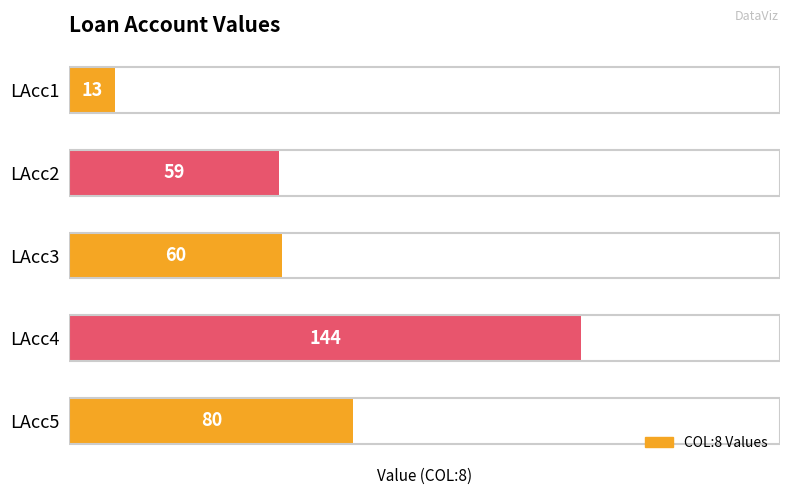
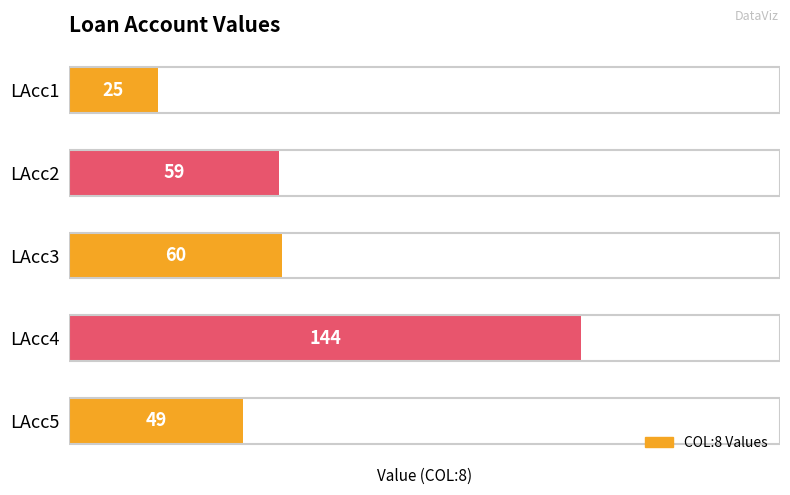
LAcc1: 13 -> 25
LAcc5: 80 -> 49
